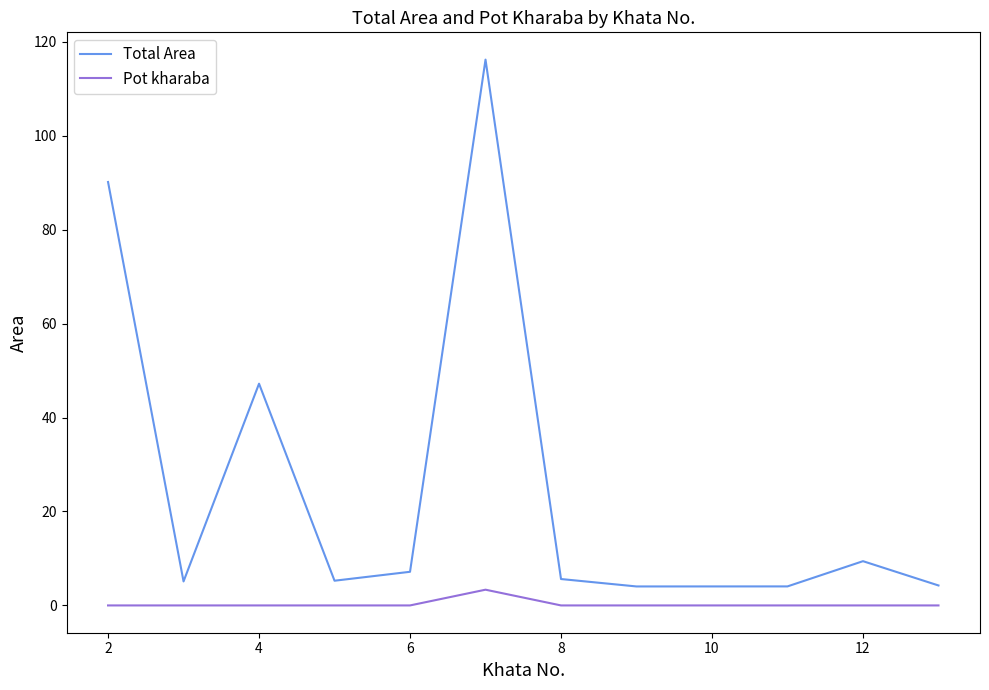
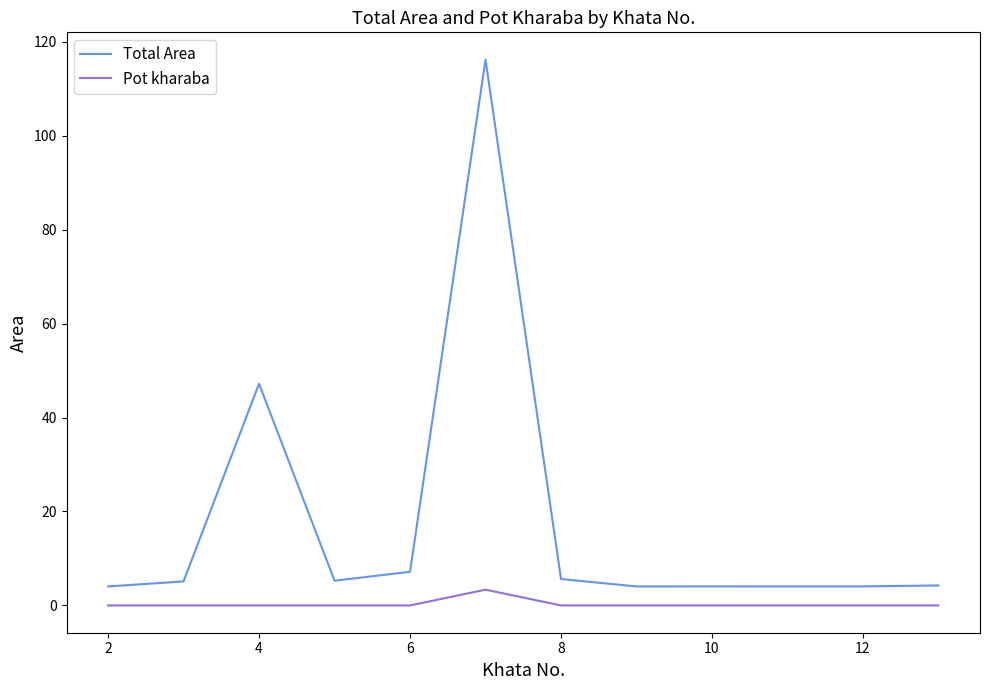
Total Area, 2: 90 -> 4
Total Area, 12: 9 -> 4
